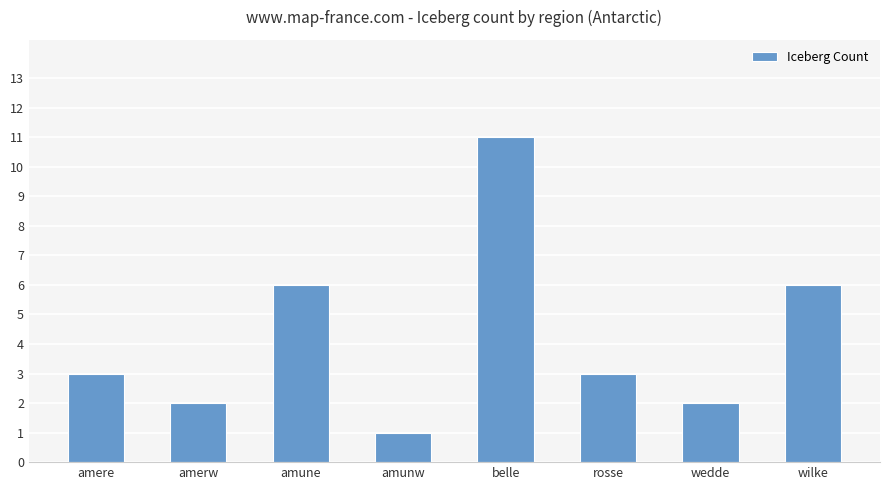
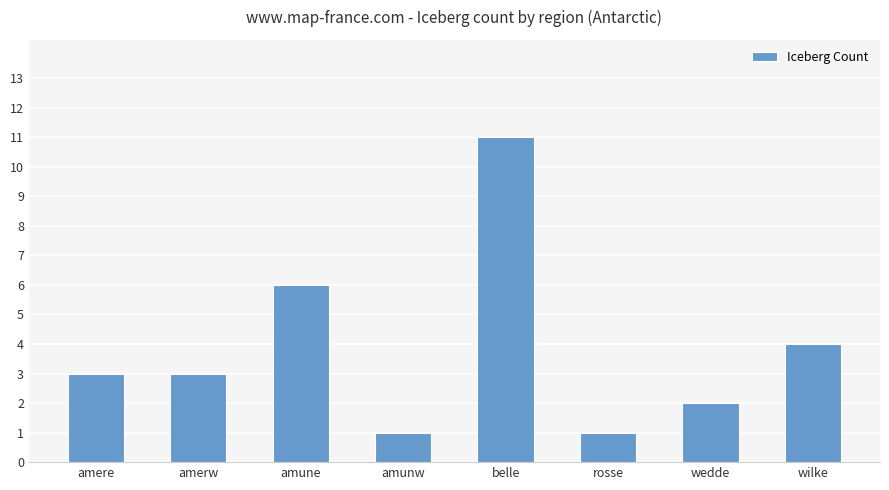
amerw: 2 -> 3
rosse: 3 -> 1
wilke: 6 -> 4
